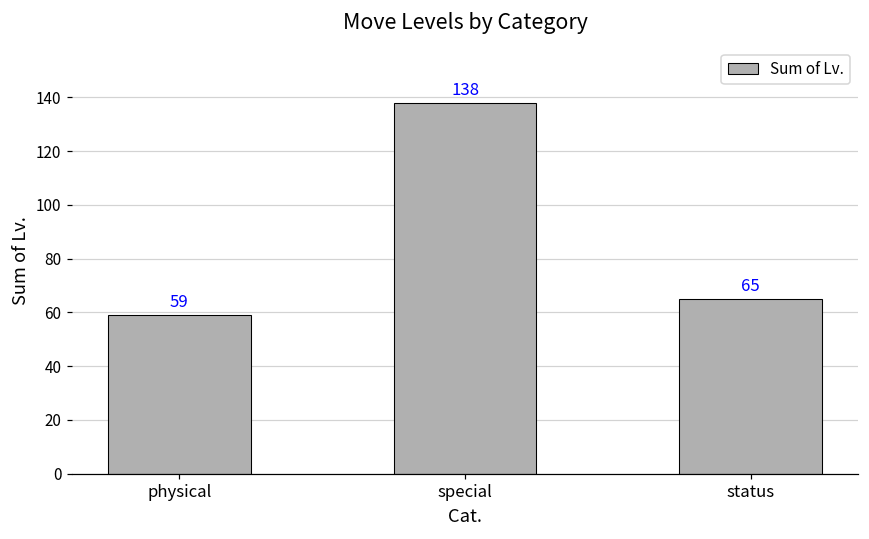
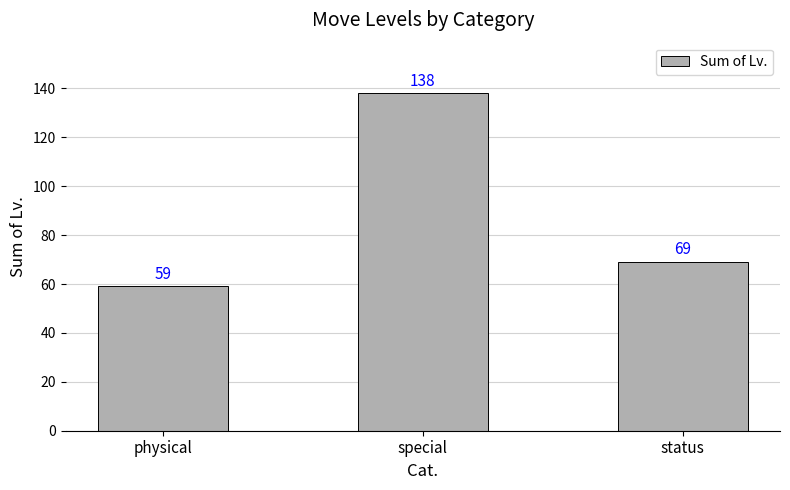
status: 65 -> 69
